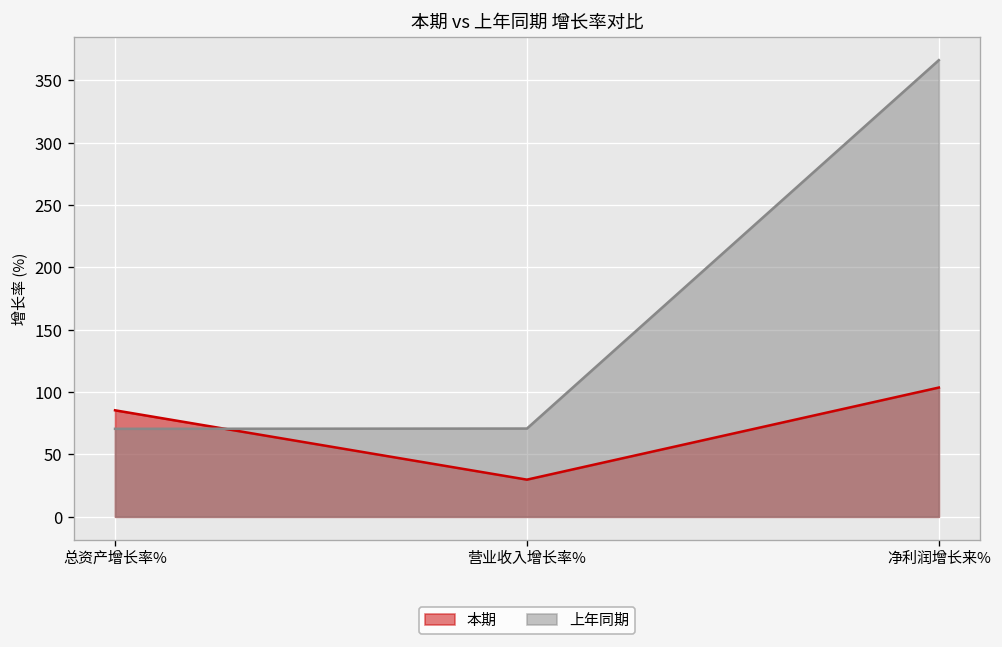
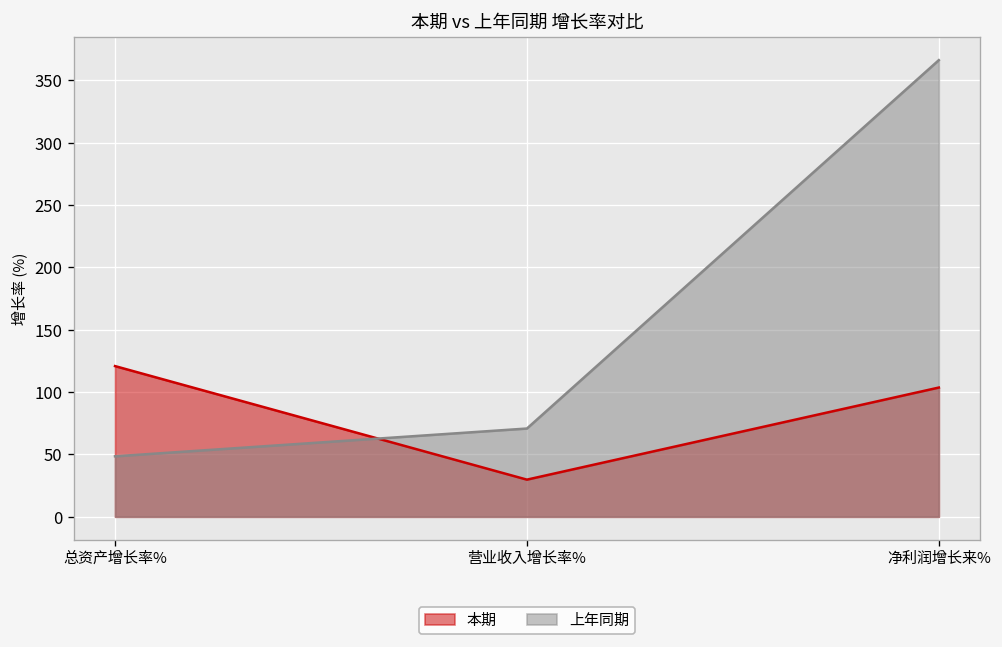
本期, 总资产增长率%: 85 -> 121
上年同期, 总资产增长率%: 71 -> 49
